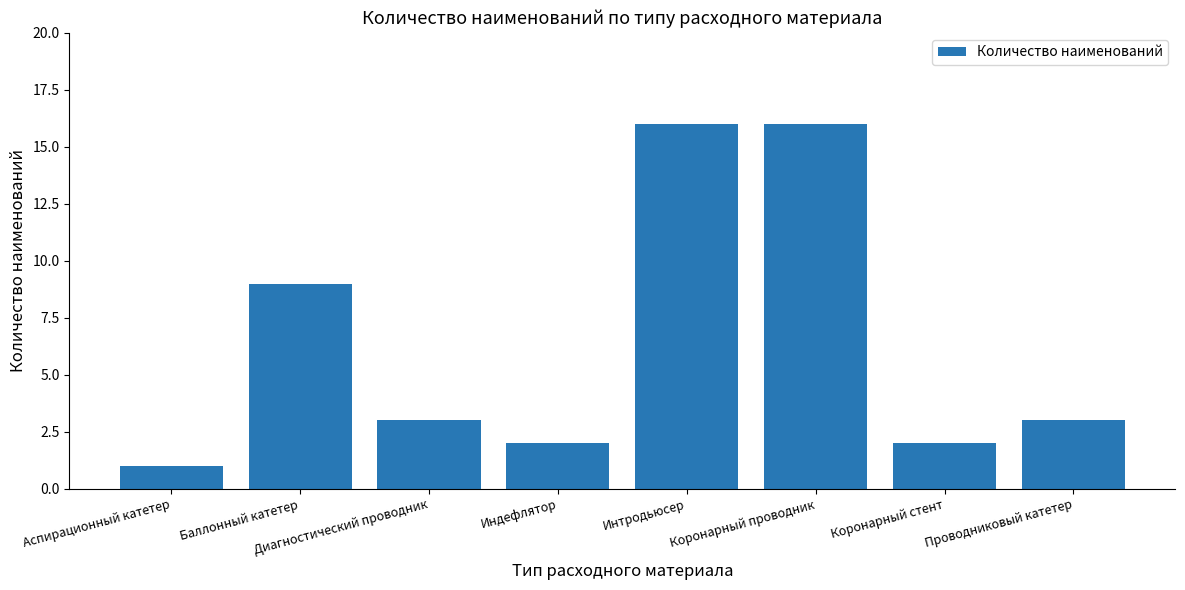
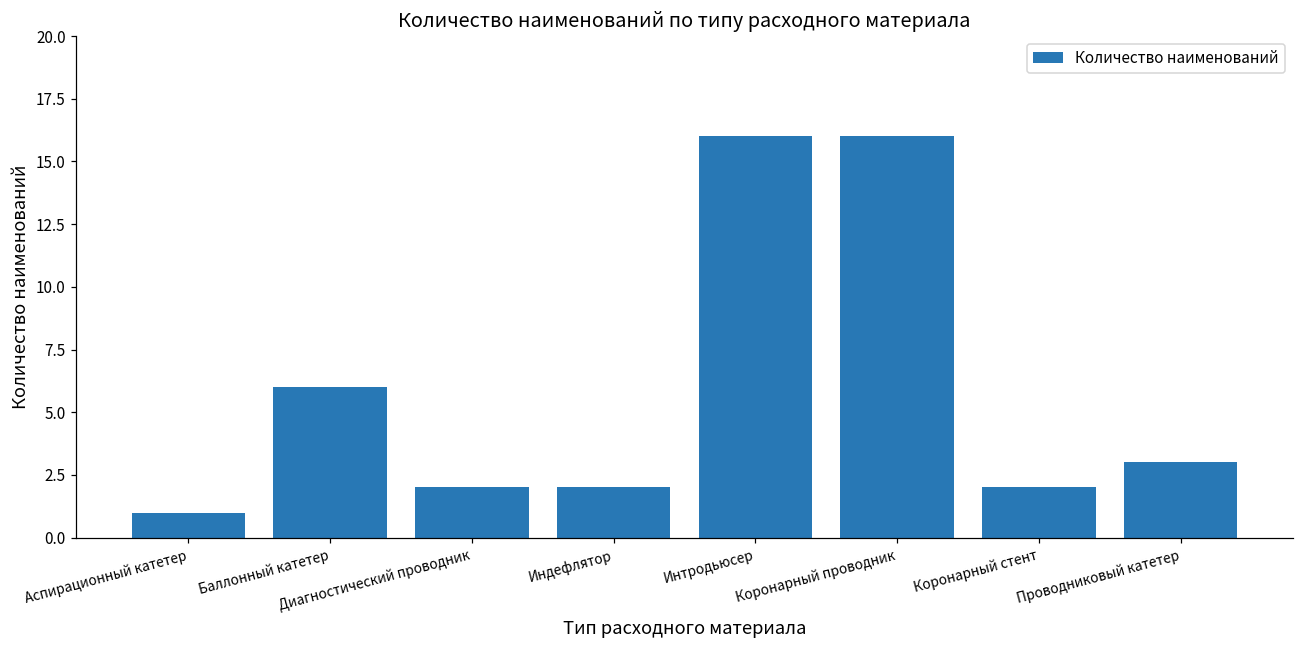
Баллонный катетер: 9 -> 6
Диагностический проводник: 3 -> 2
